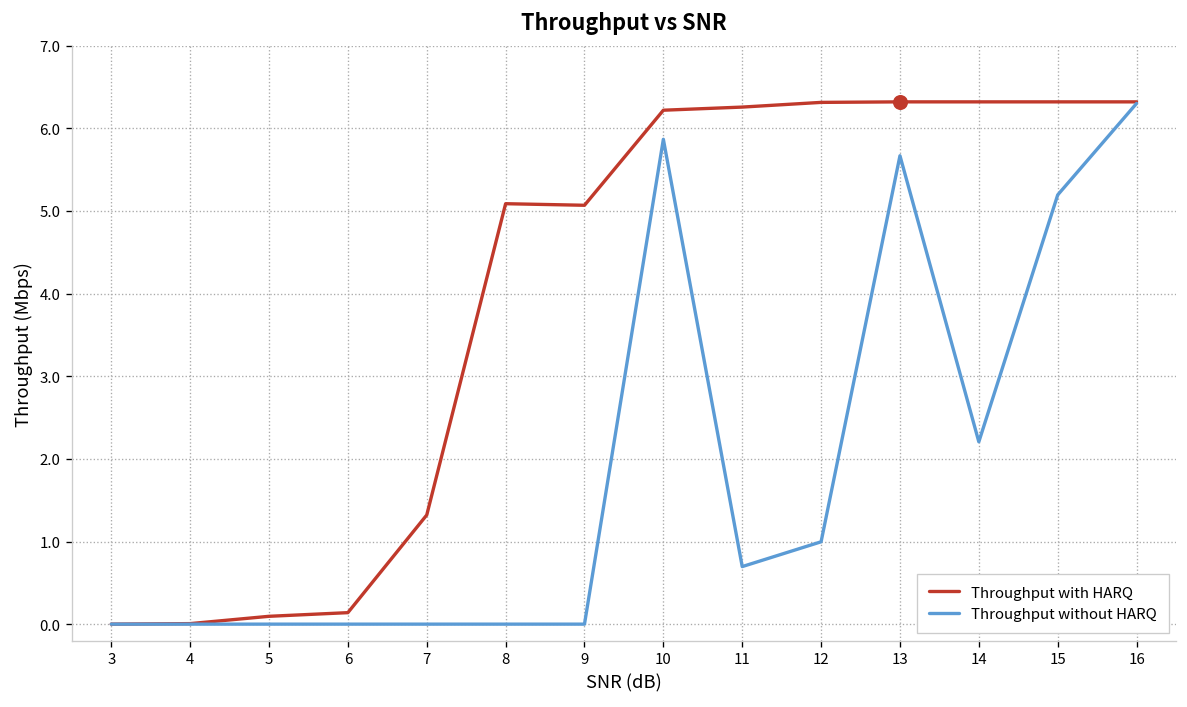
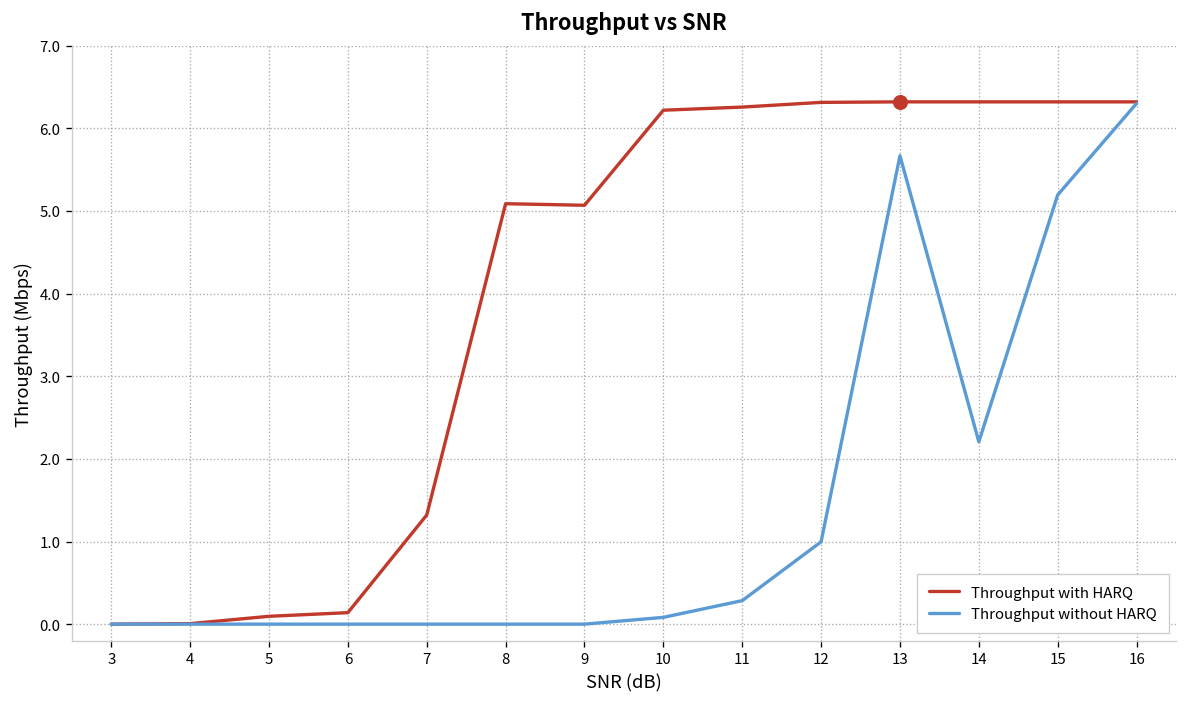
Throughput without HARQ, 10: 5.9 -> 0.1
Throughput without HARQ, 11: 0.7 -> 0.3
